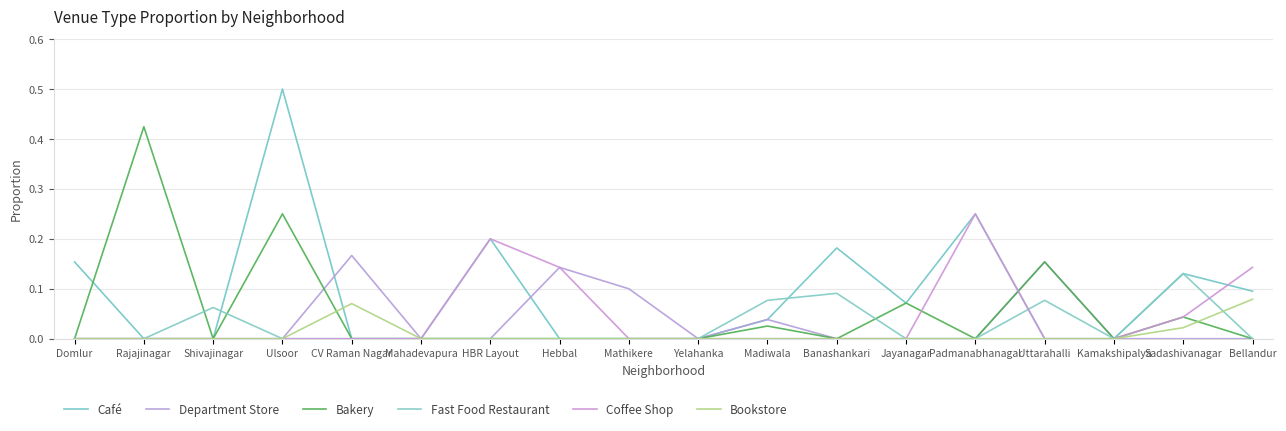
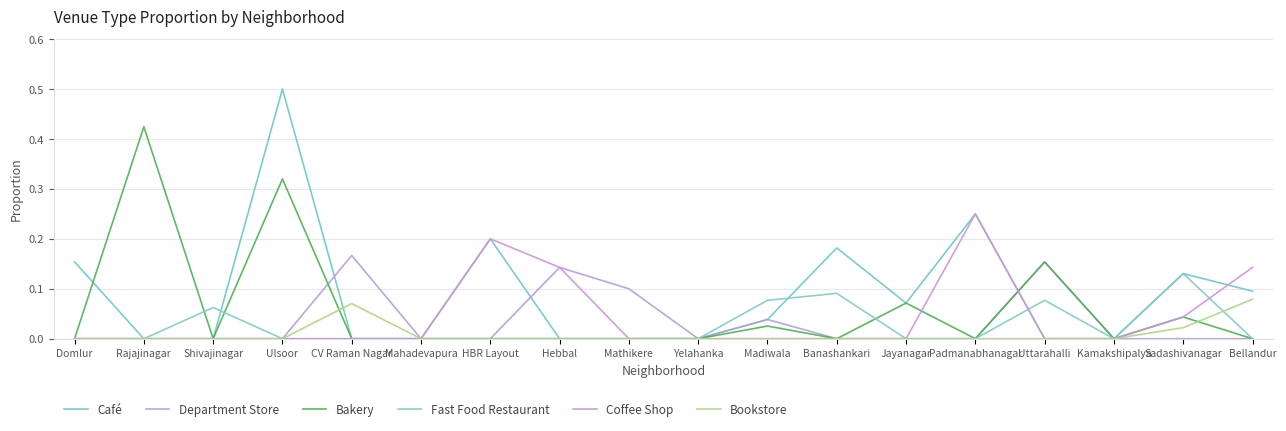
Bakery, Ulsoor: 0.25 -> 0.32
